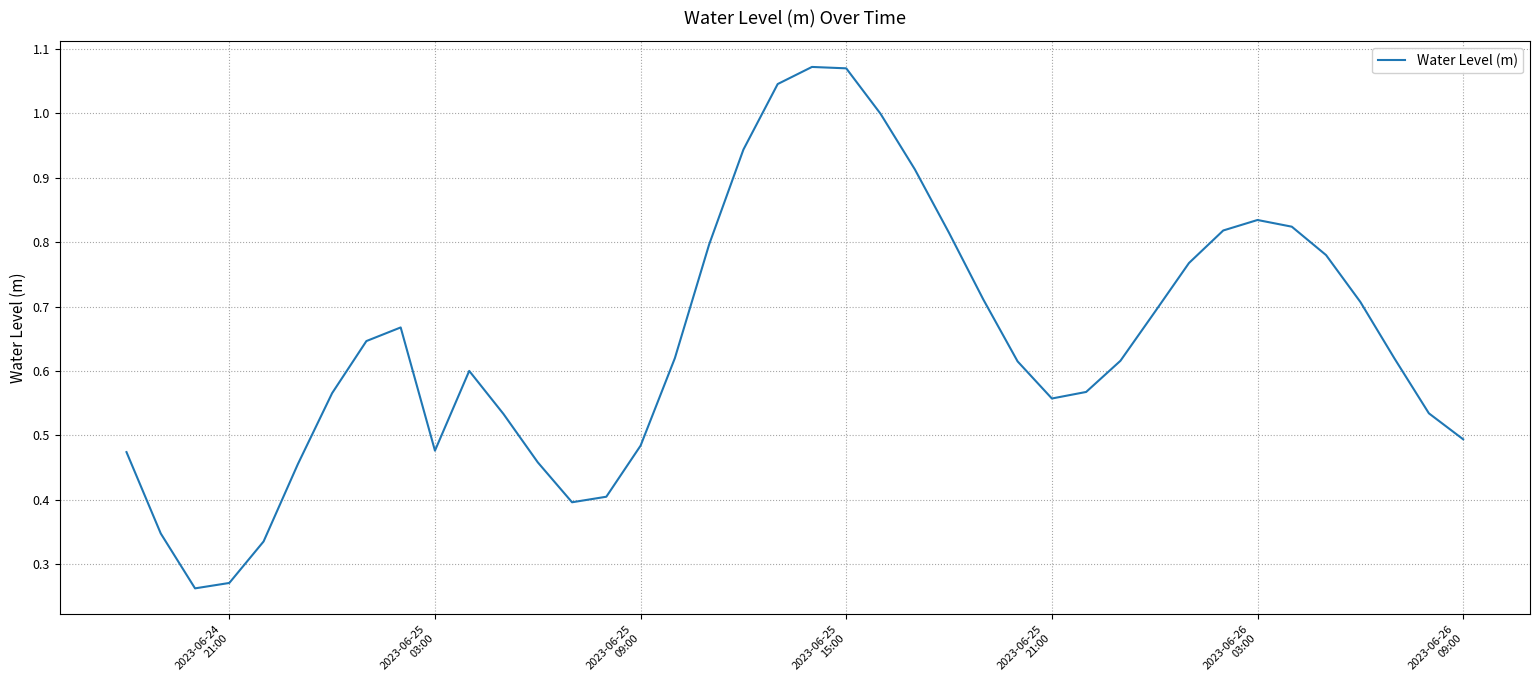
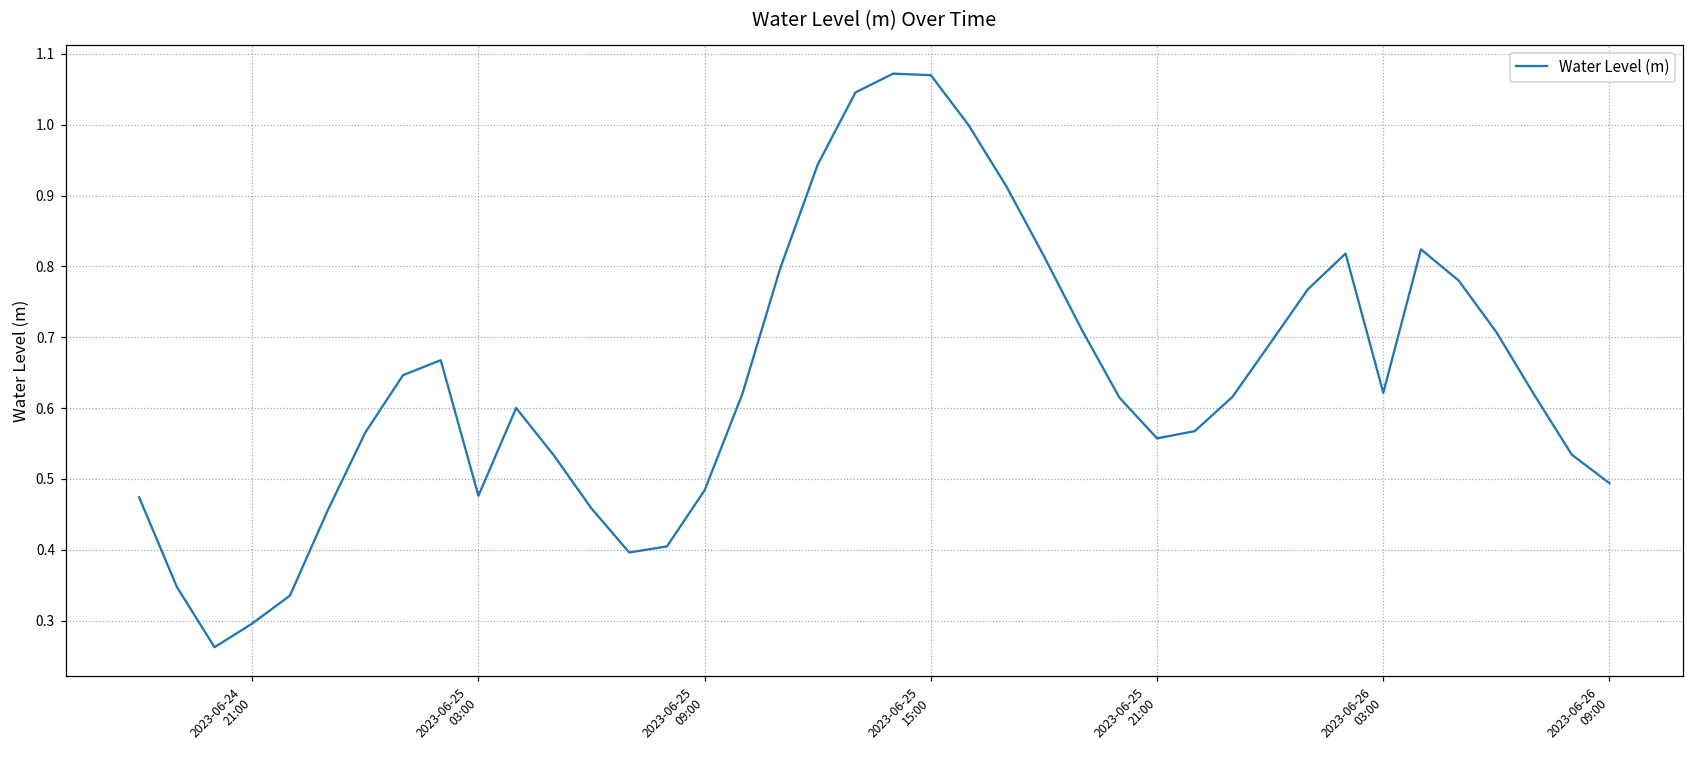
2023-06-24 21:00: 0.27 -> 0.30
2023-06-26 03:00: 0.83 -> 0.62
